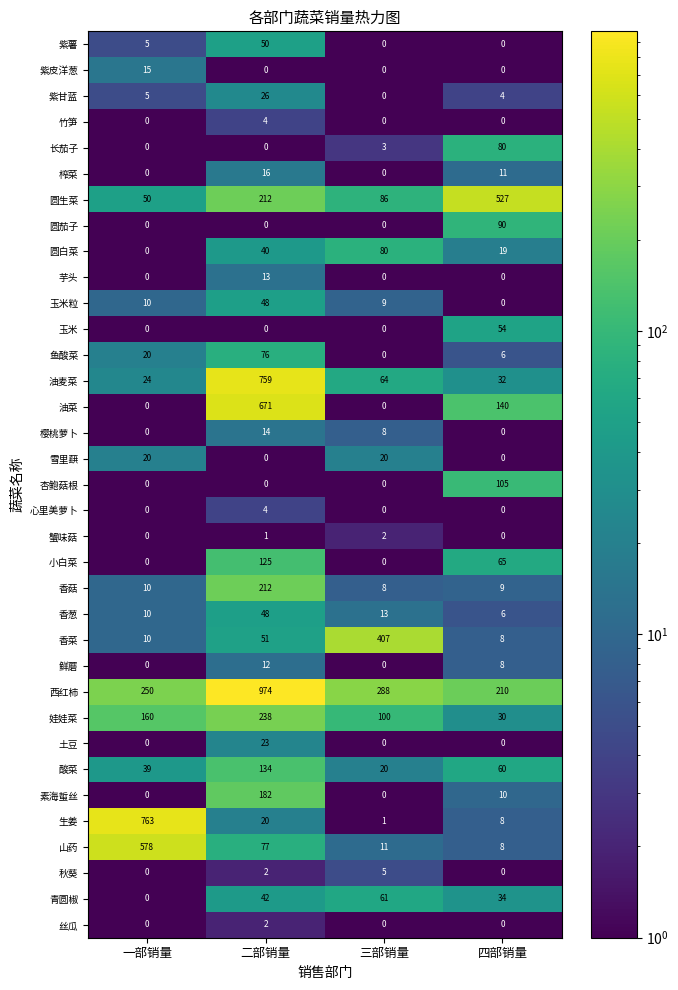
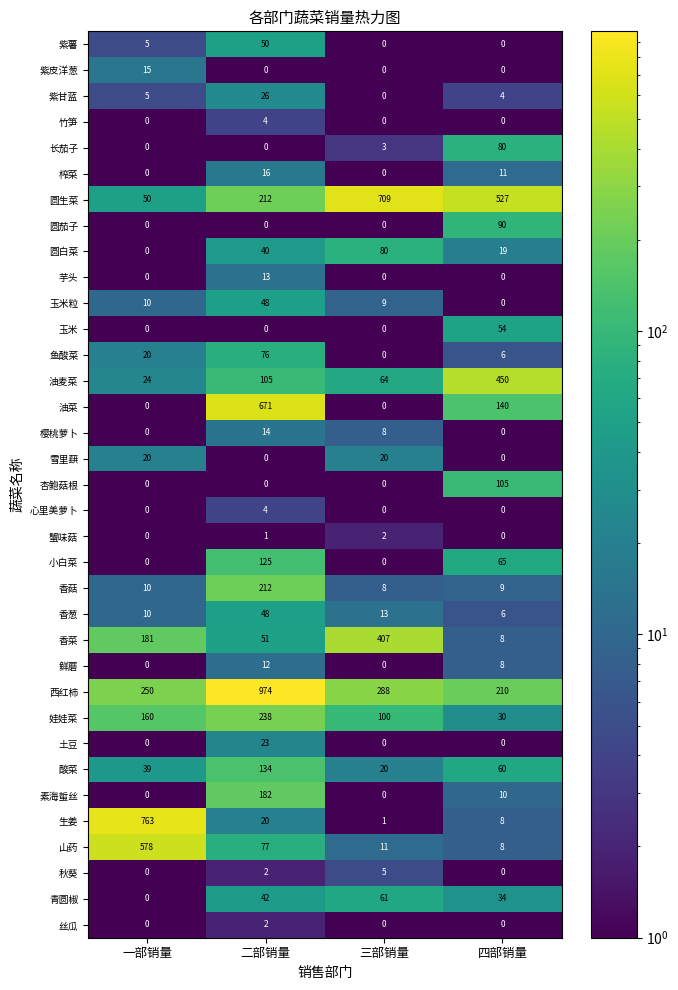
圆生菜, 三部销量: 86 -> 709
油麦菜, 二部销量: 759 -> 105
油麦菜, 四部销量: 32 -> 450
香菜, 一部销量: 10 -> 181
